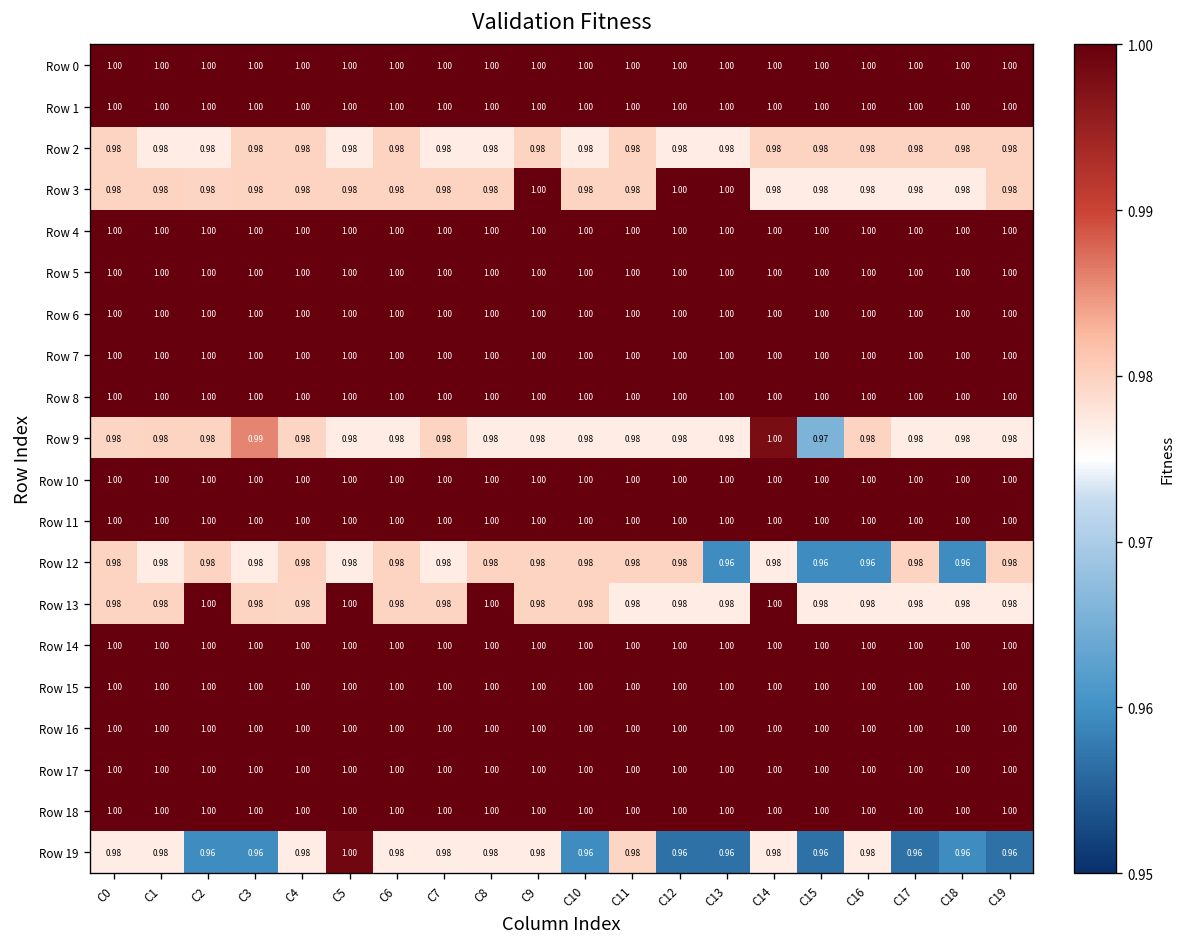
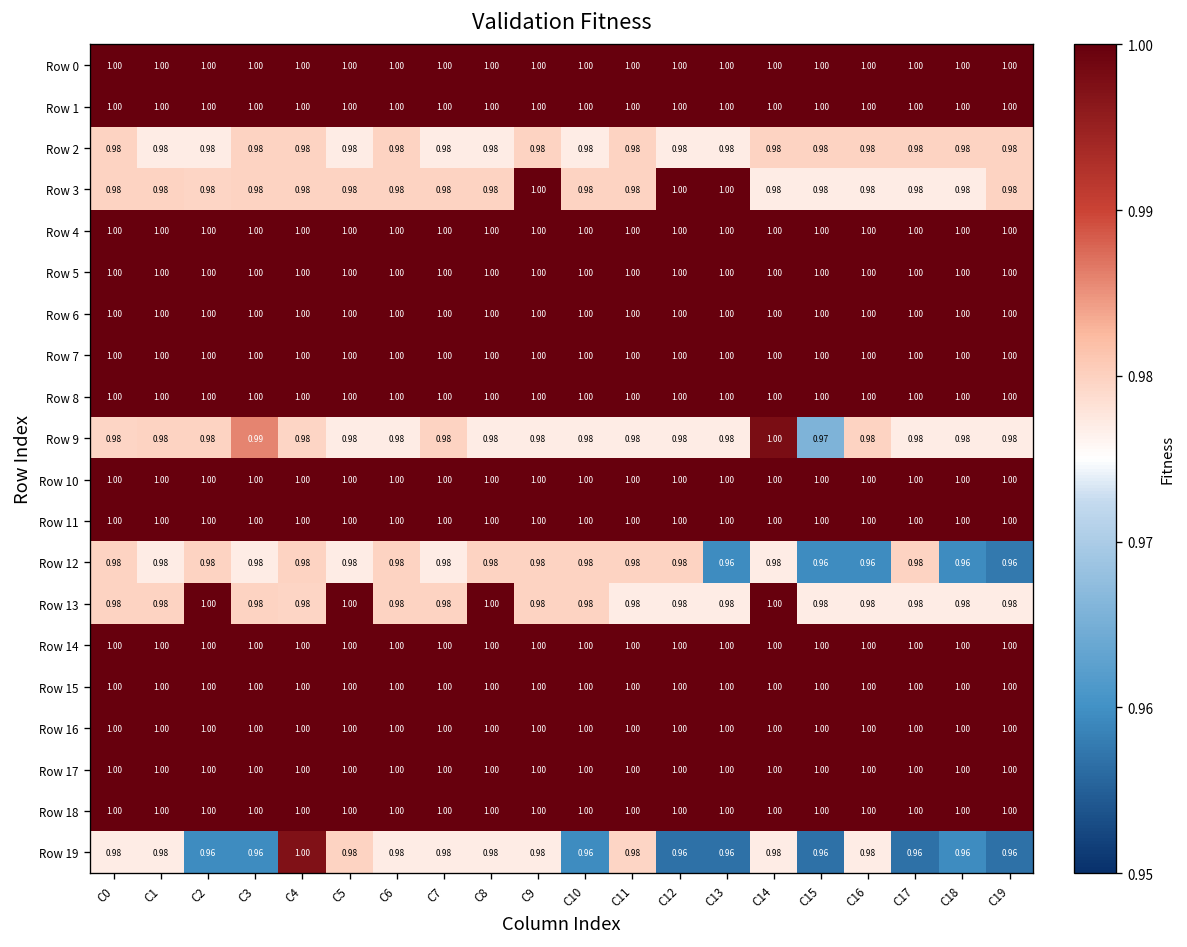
Row 12, C19: 0.98 -> 0.96
Row 19, C4: 0.98 -> 1.00
Row 19, C5: 1.00 -> 0.98
